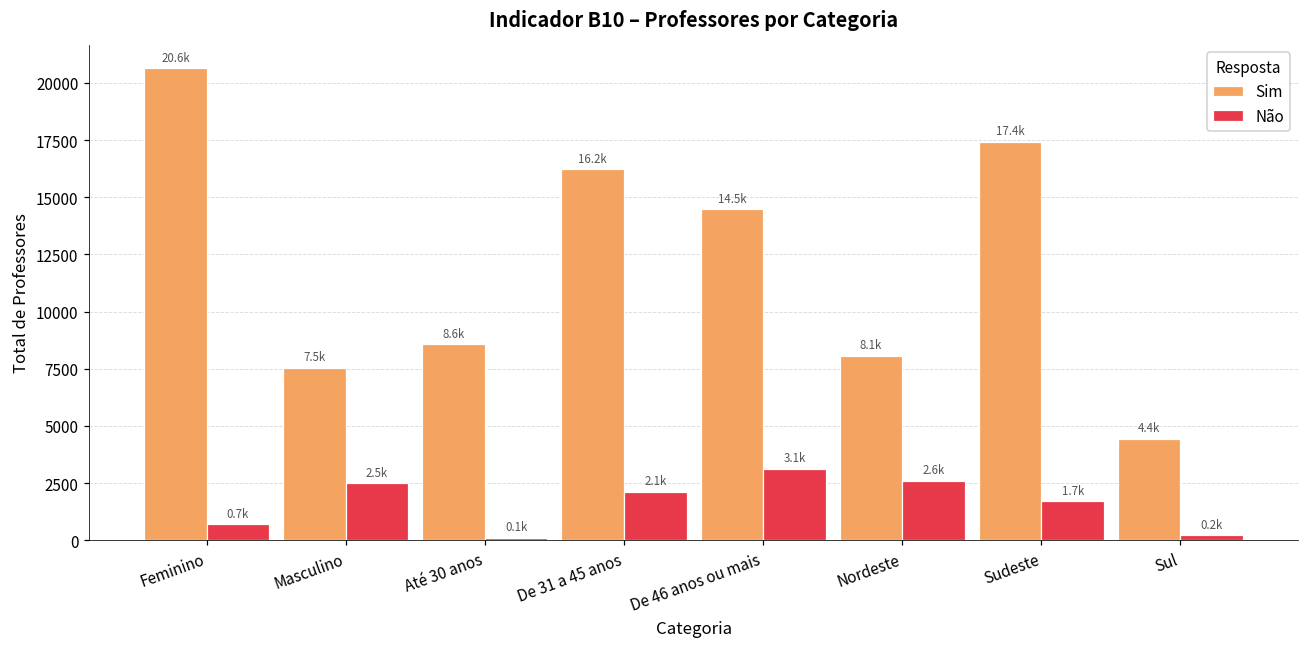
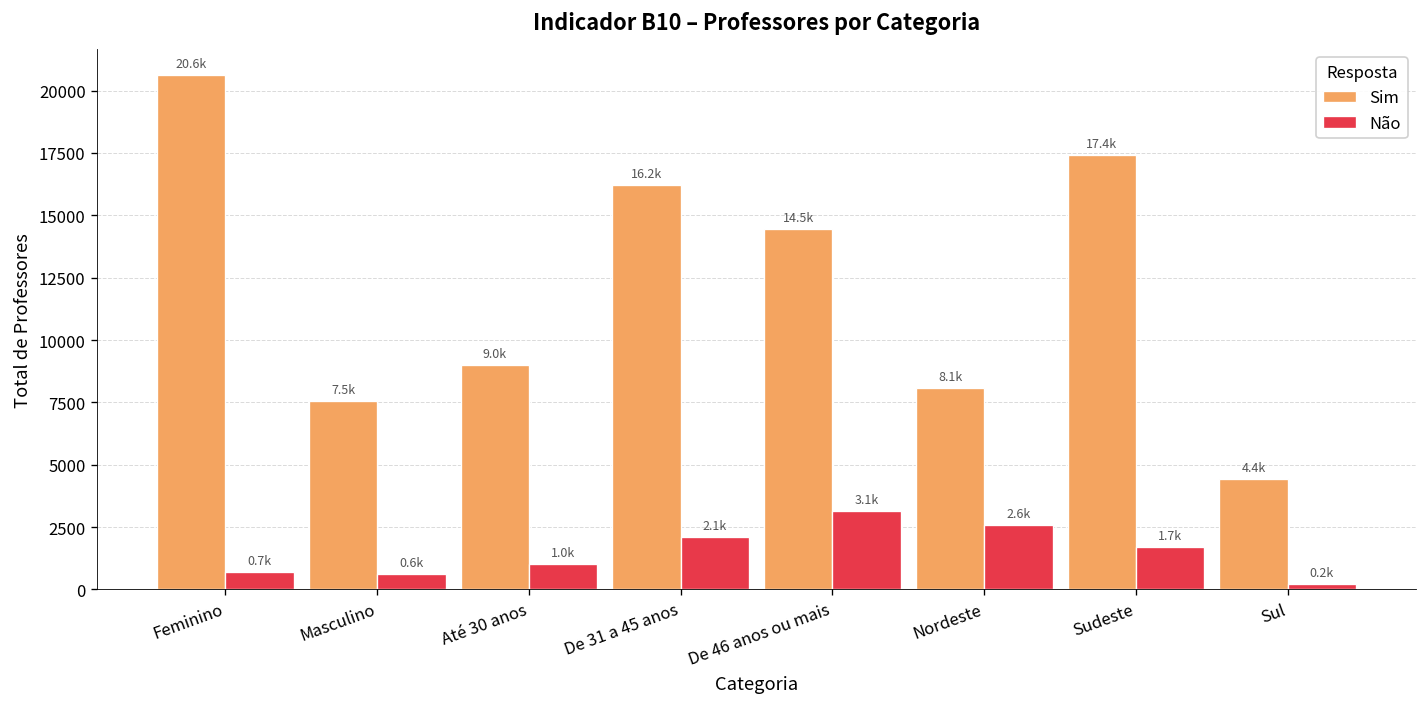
Não, Masculino: 2.5k -> 0.6k
Sim, Até 30 anos: 8.6k -> 9.0k
Não, Até 30 anos: 0.1k -> 1.0k
